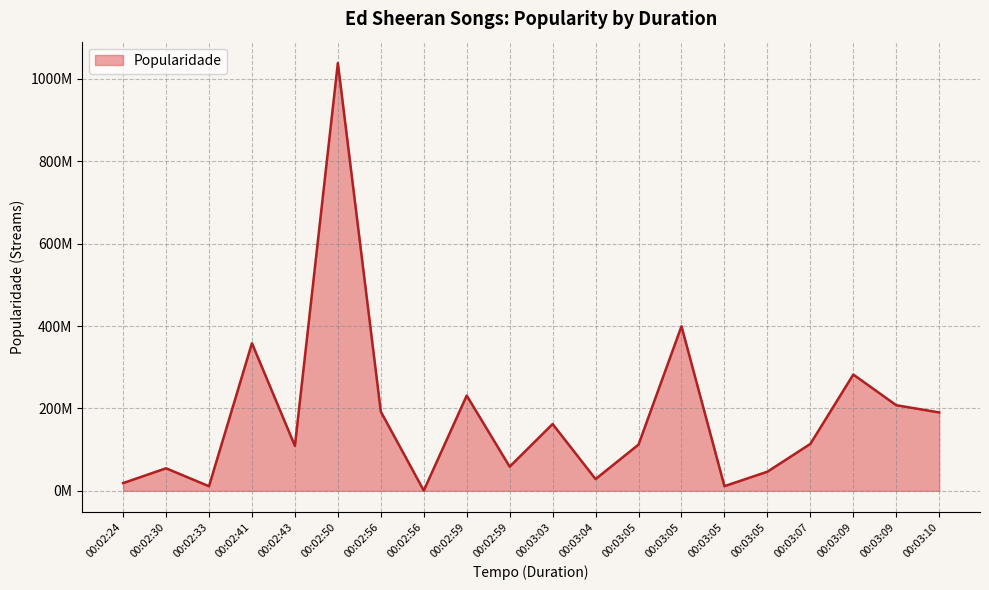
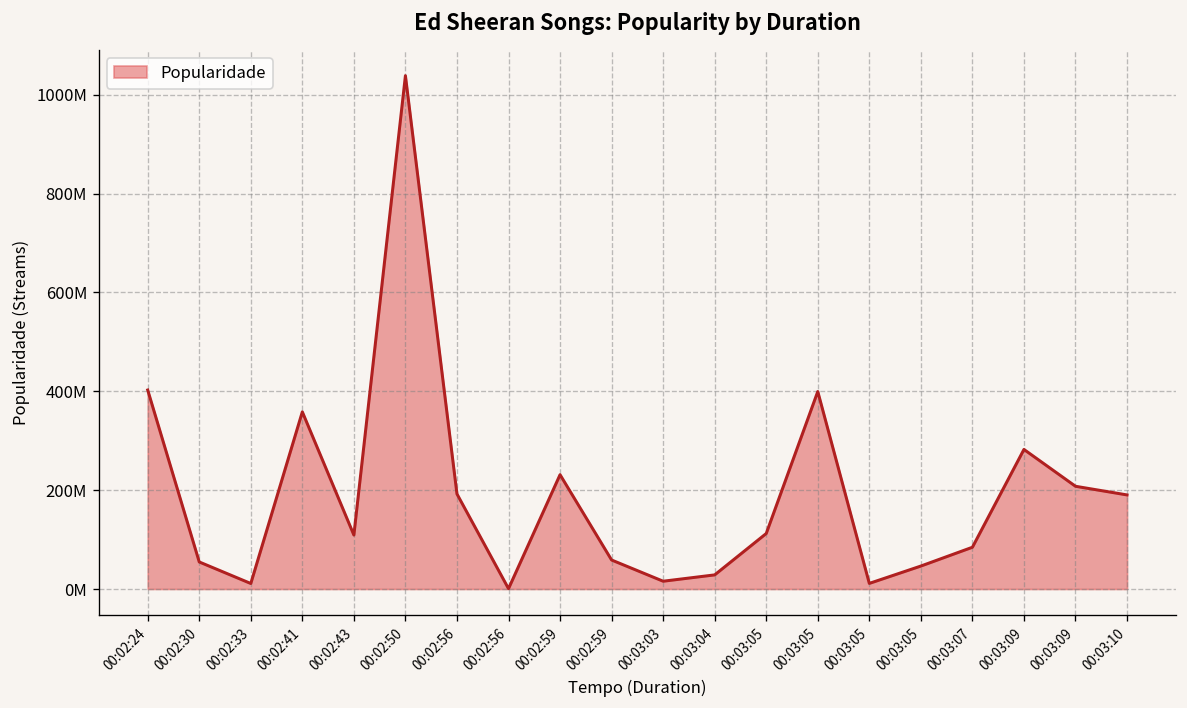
00:02:24: 20000000 -> 400000000
00:03:03: 160000000 -> 20000000
00:03:07: 110000000 -> 80000000
